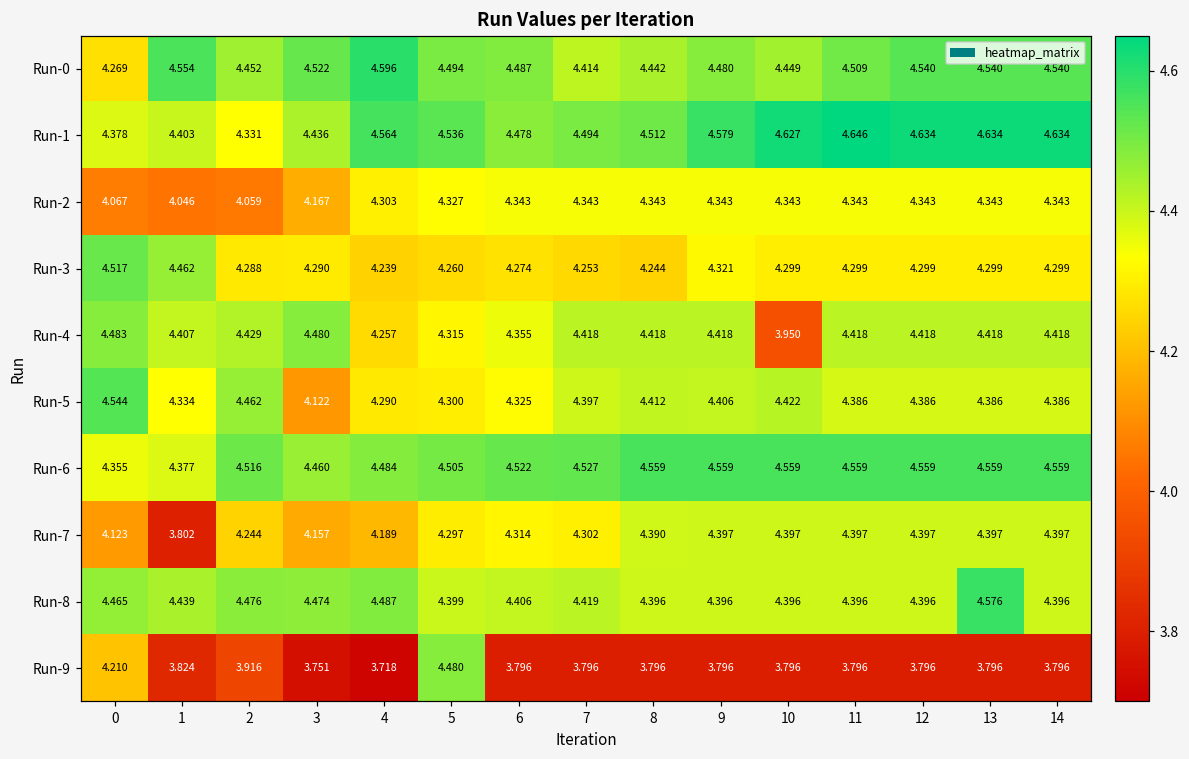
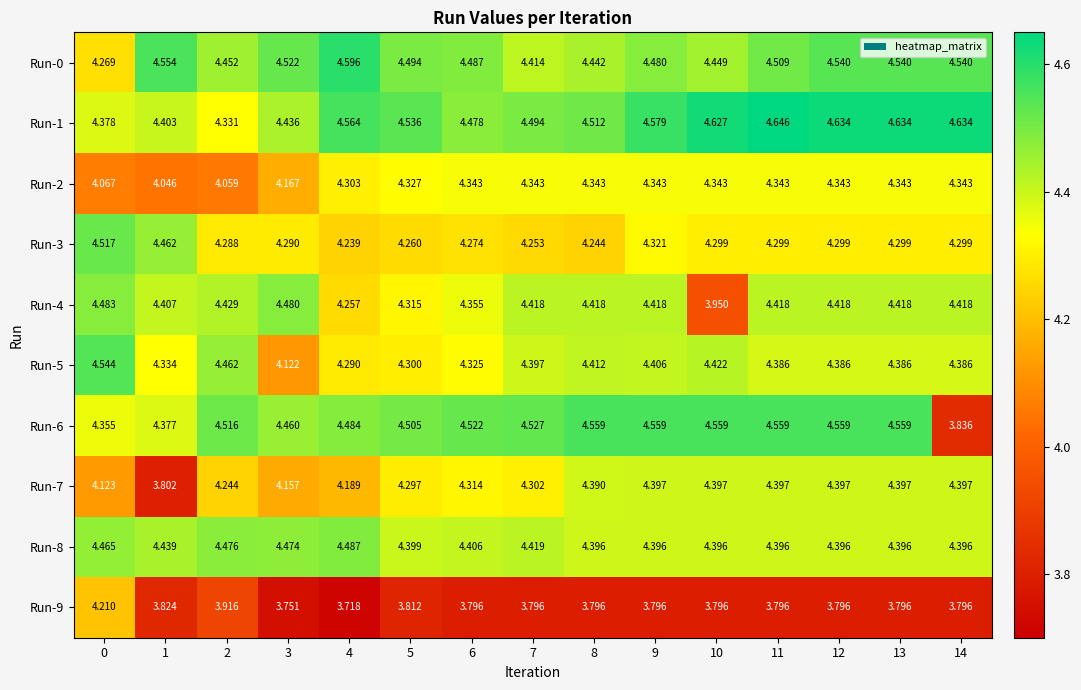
Run-6, 14: 4.559 -> 3.836
Run-8, 13: 4.576 -> 4.396
Run-9, 5: 4.480 -> 3.812
